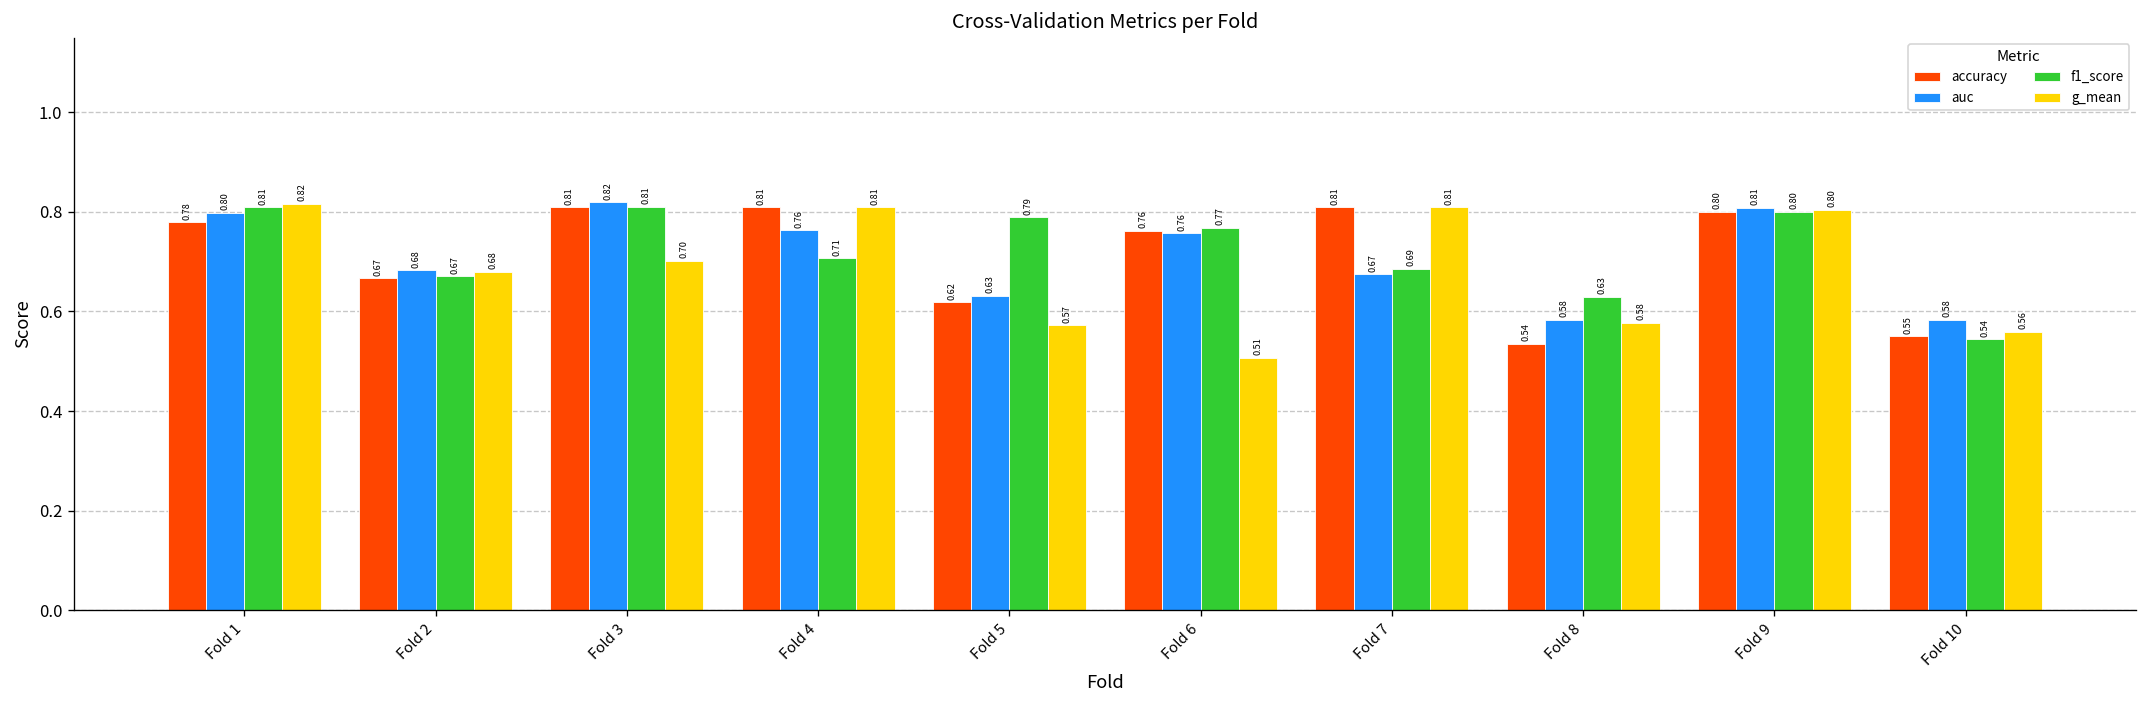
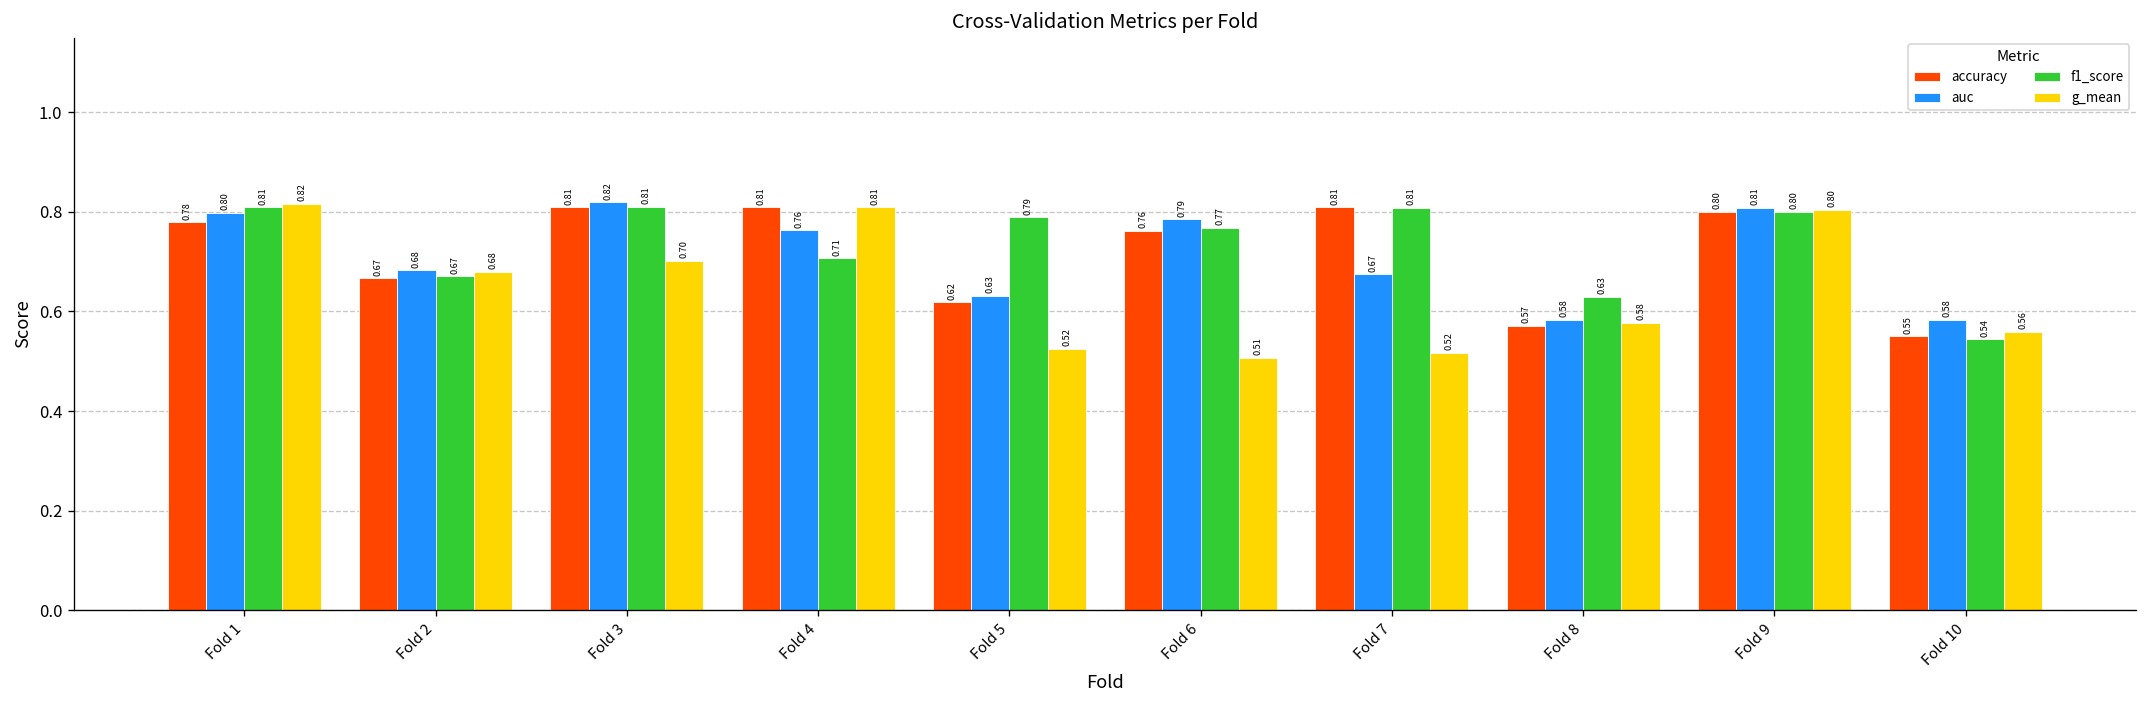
g_mean, Fold 5: 0.57 -> 0.52
auc, Fold 6: 0.76 -> 0.79
f1_score, Fold 7: 0.69 -> 0.81
g_mean, Fold 7: 0.81 -> 0.52
accuracy, Fold 8: 0.54 -> 0.57
